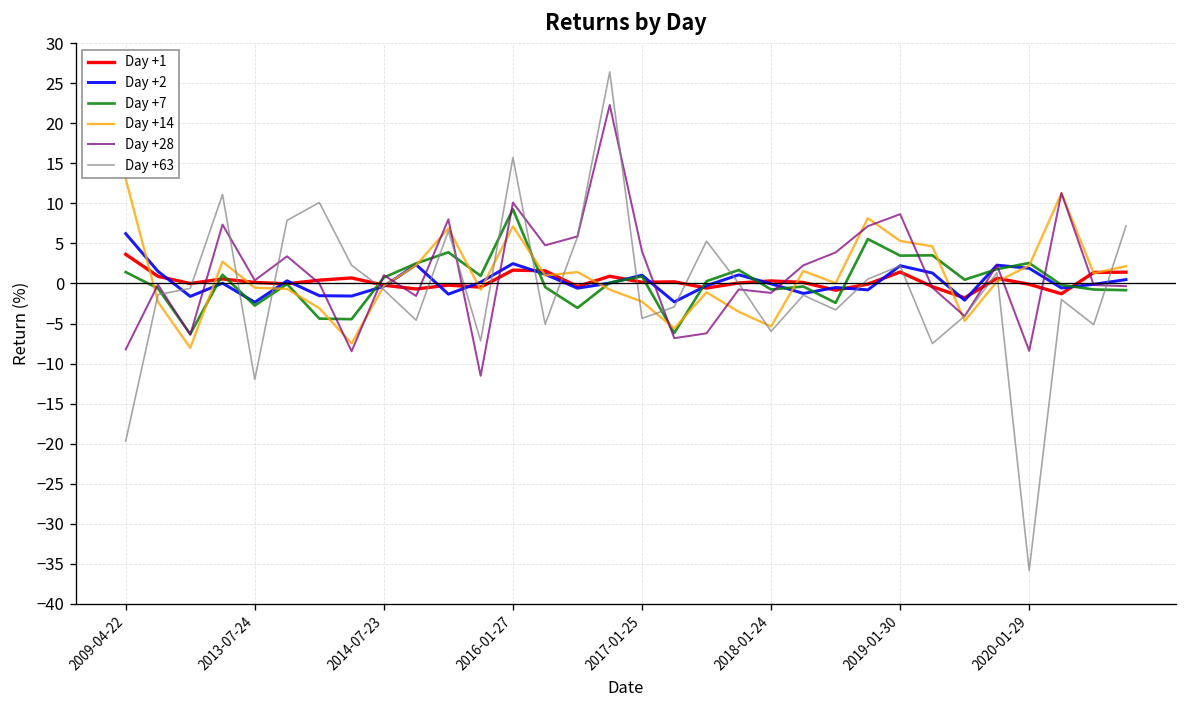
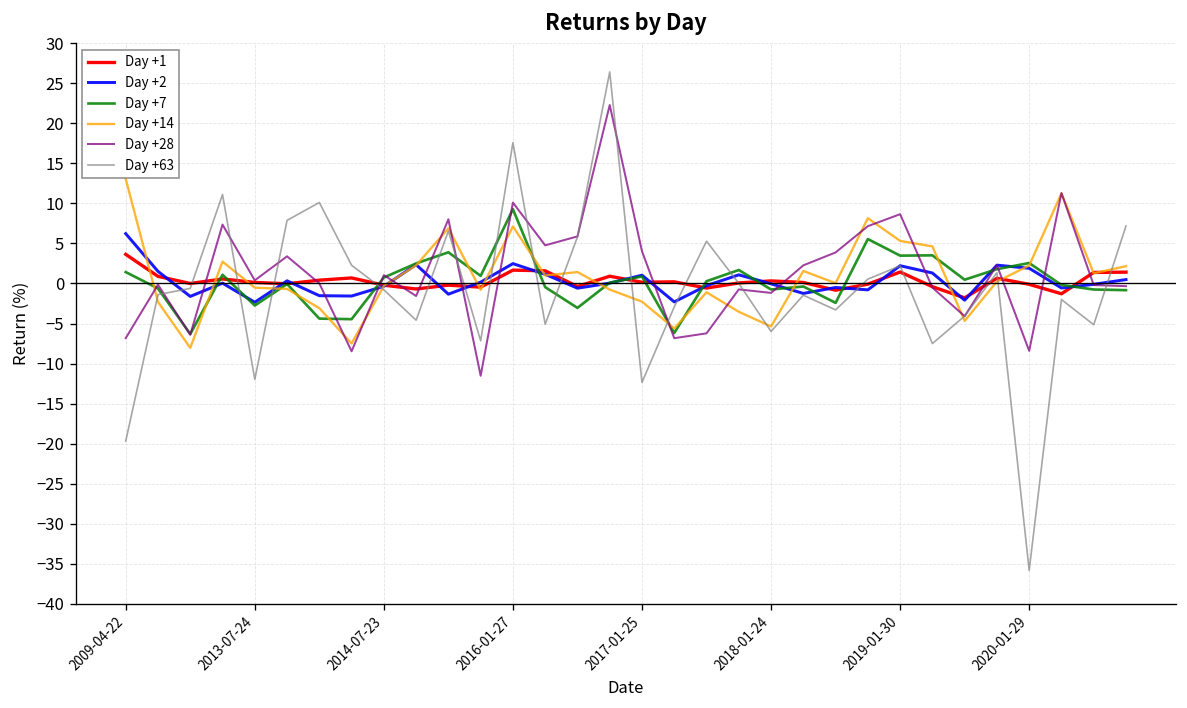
Day +28, 2009-04-22: -8 -> -7
Day +63, 2016-01-27: 16 -> 18
Day +63, 2017-01-25: -4 -> -12
